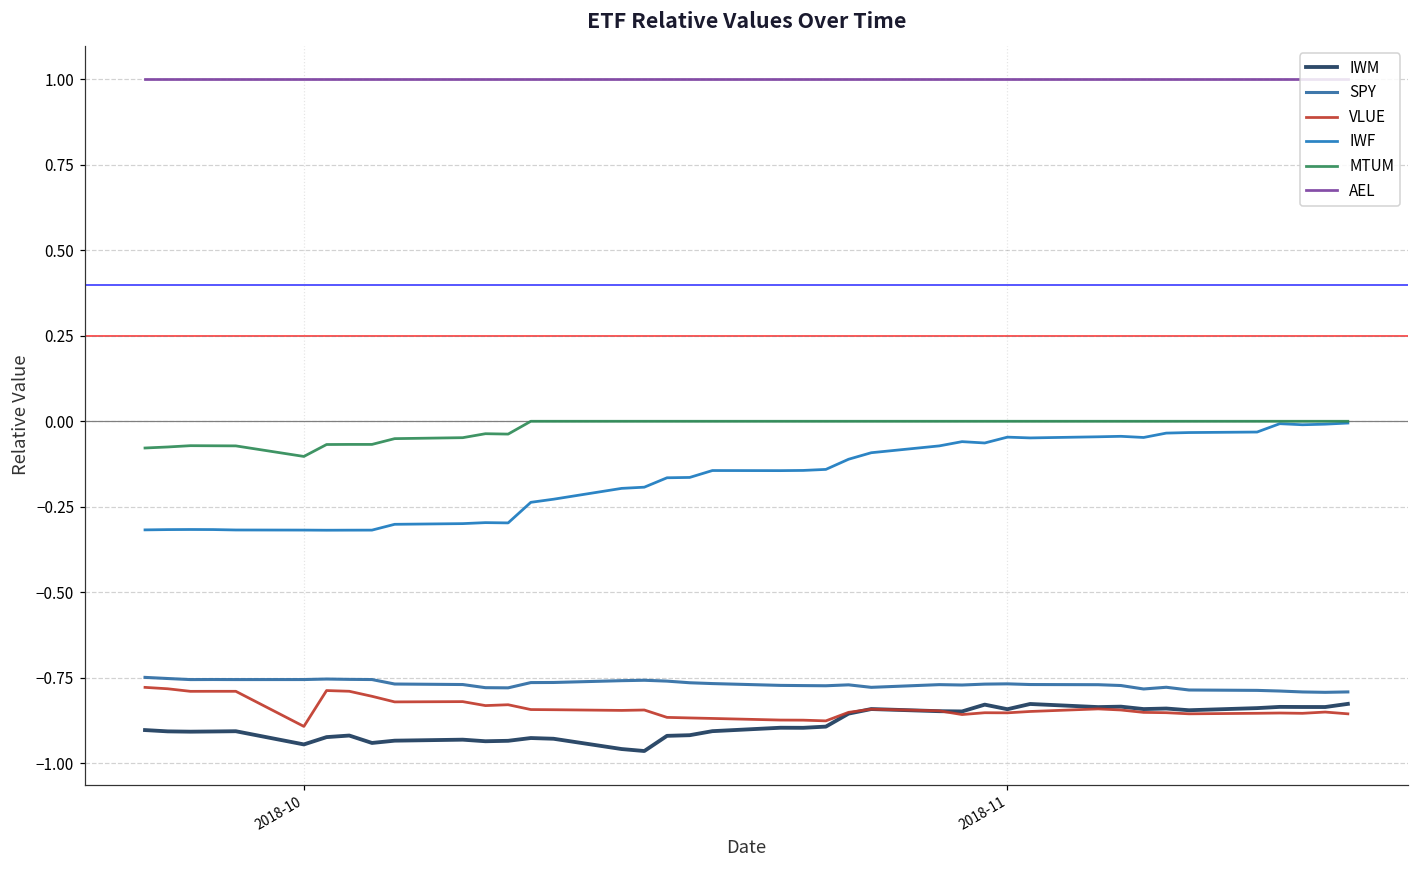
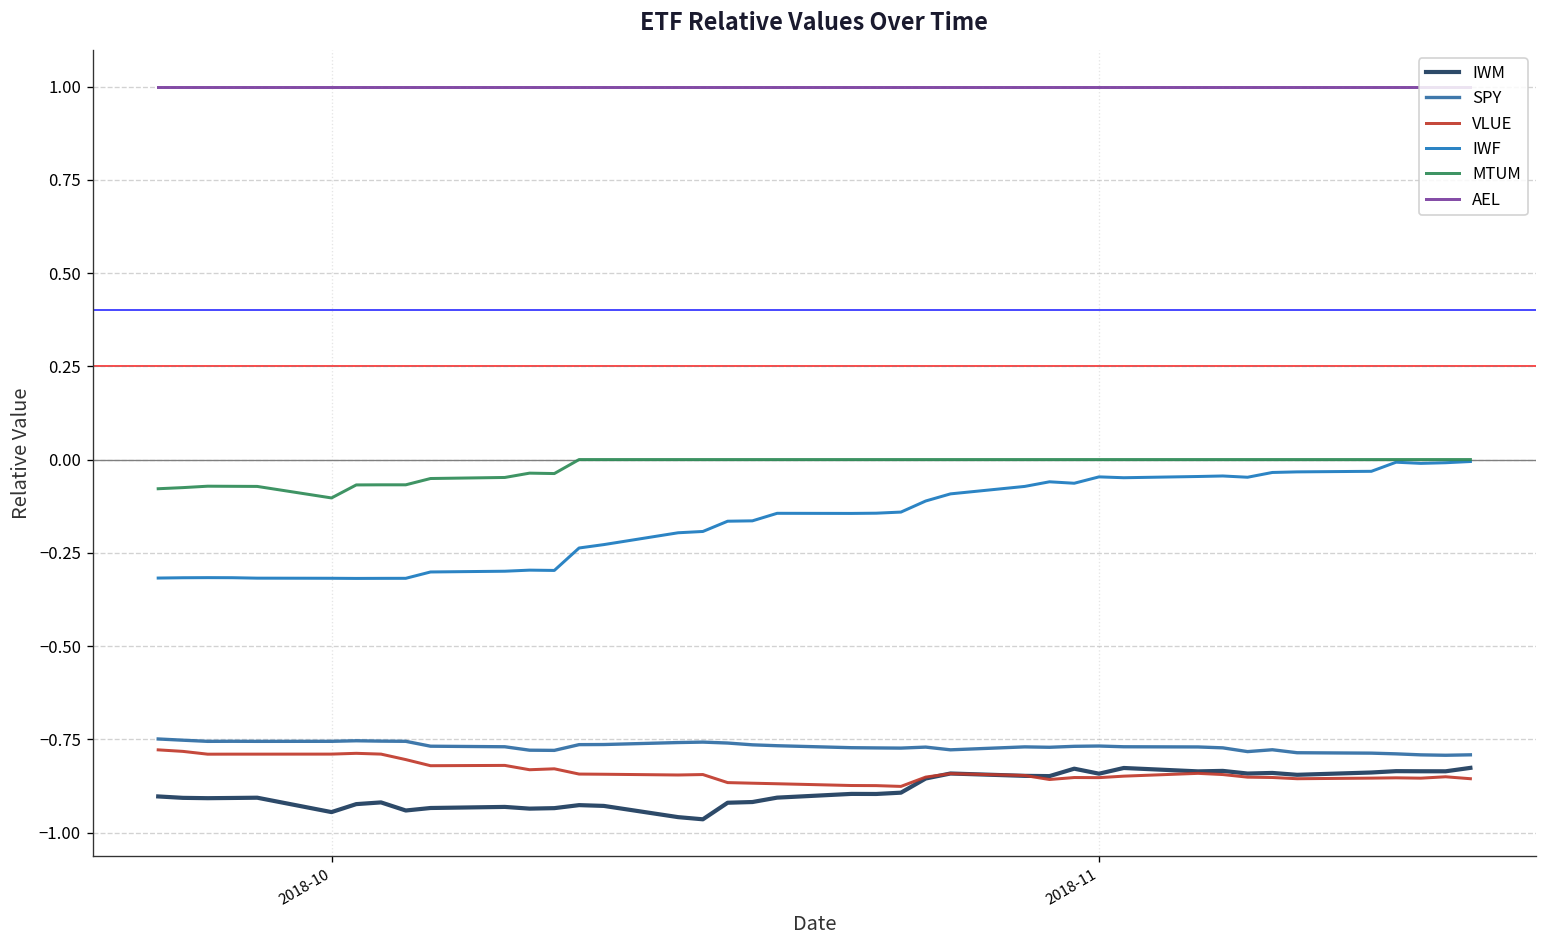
VLUE, 2018-10: -0.89 -> -0.79
